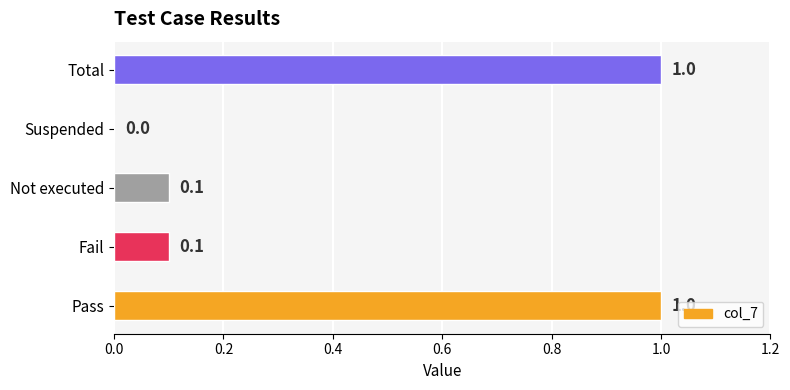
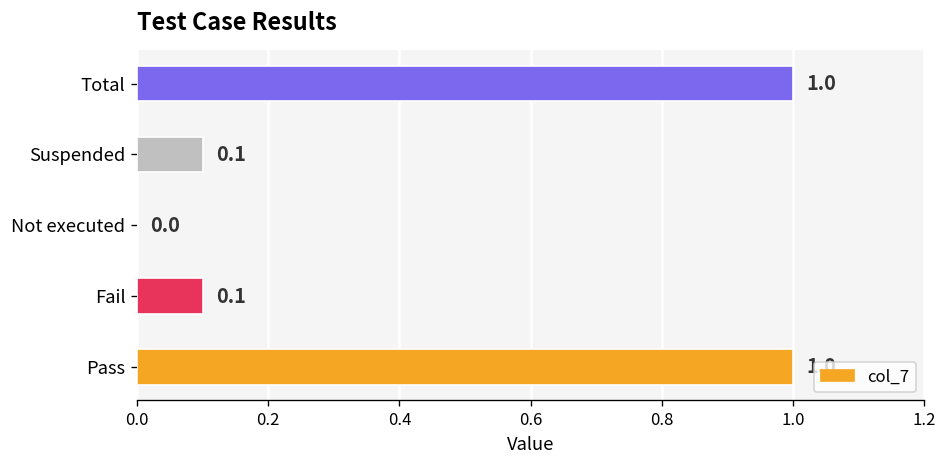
Suspended: 0.0 -> 0.1
Not executed: 0.1 -> 0.0
